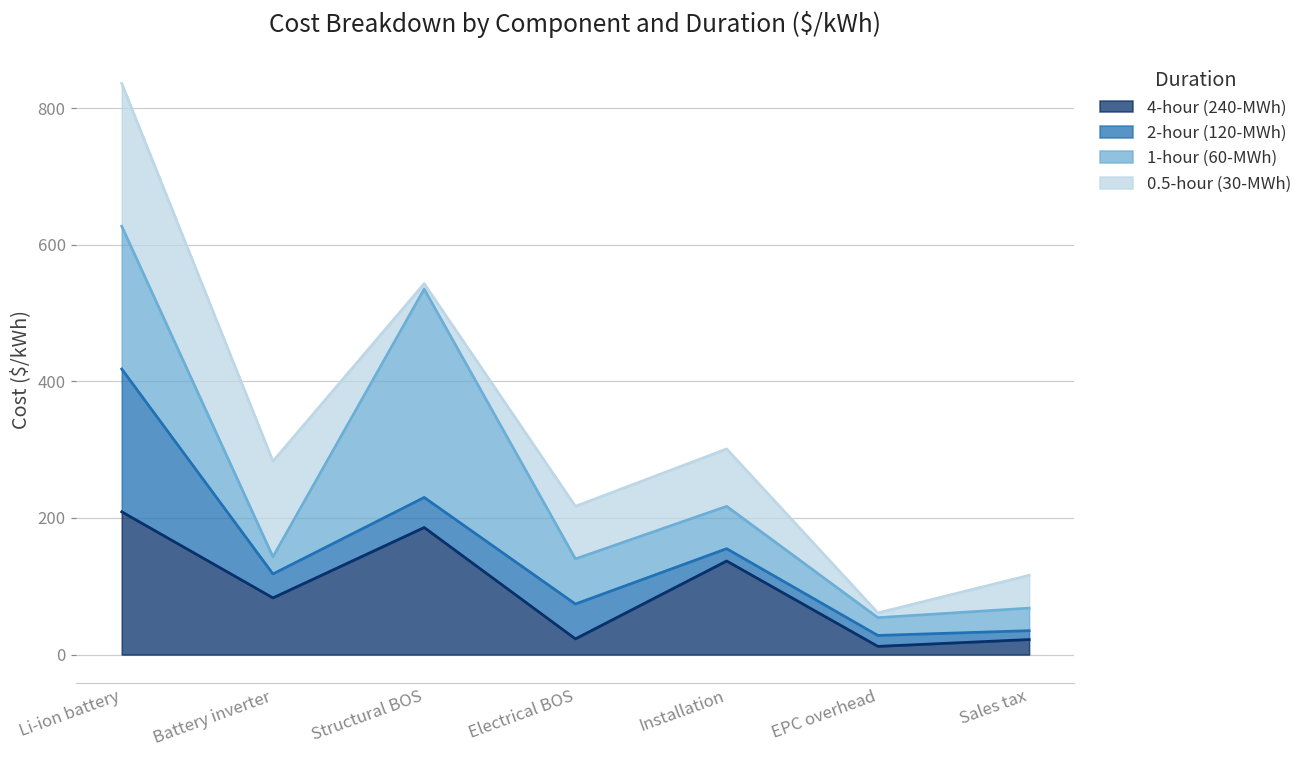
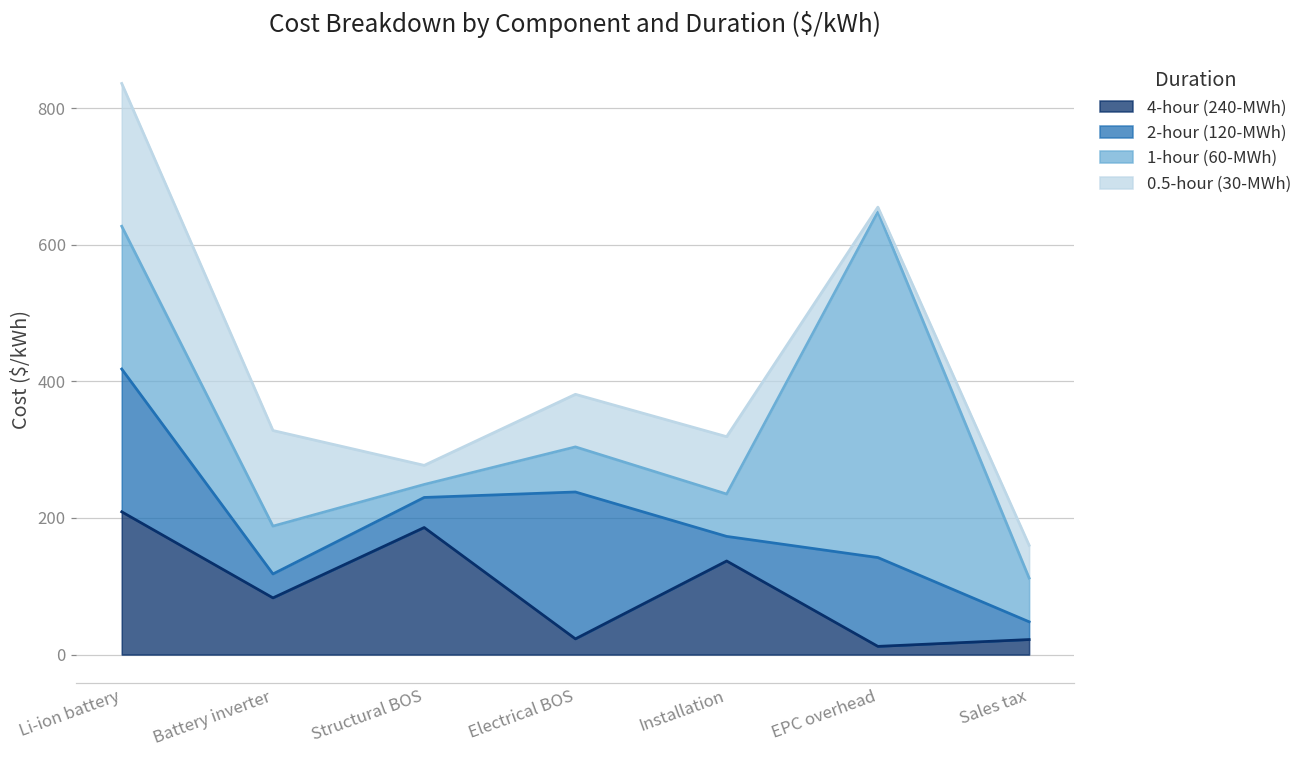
1-hour (60-MWh), Battery inverter: 30 -> 70
1-hour (60-MWh), Structural BOS: 310 -> 20
0.5-hour (30-MWh), Structural BOS: 10 -> 30
2-hour (120-MWh), Electrical BOS: 50 -> 220
2-hour (120-MWh), Installation: 20 -> 40
2-hour (120-MWh), EPC overhead: 20 -> 130
1-hour (60-MWh), EPC overhead: 30 -> 510
2-hour (120-MWh), Sales tax: 10 -> 30
1-hour (60-MWh), Sales tax: 30 -> 60
